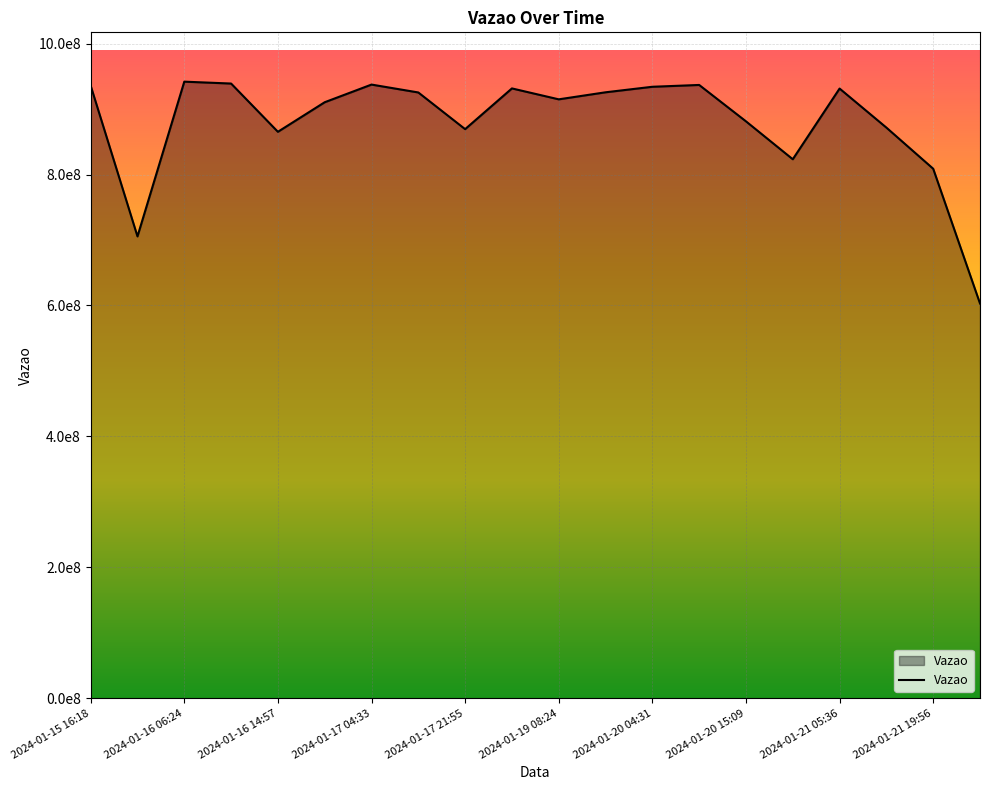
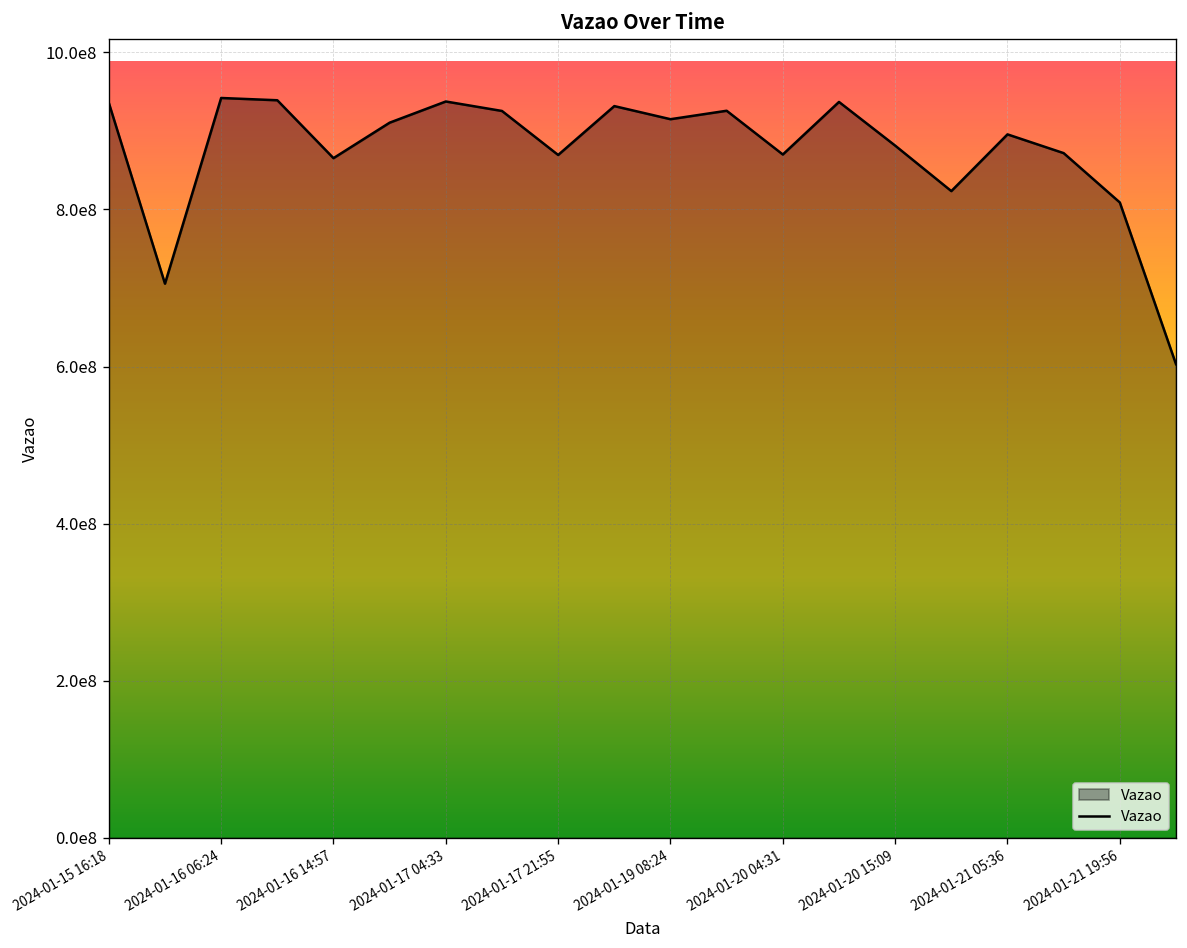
2024-01-20 04:31: 930000000 -> 870000000
2024-01-21 05:36: 930000000 -> 900000000
